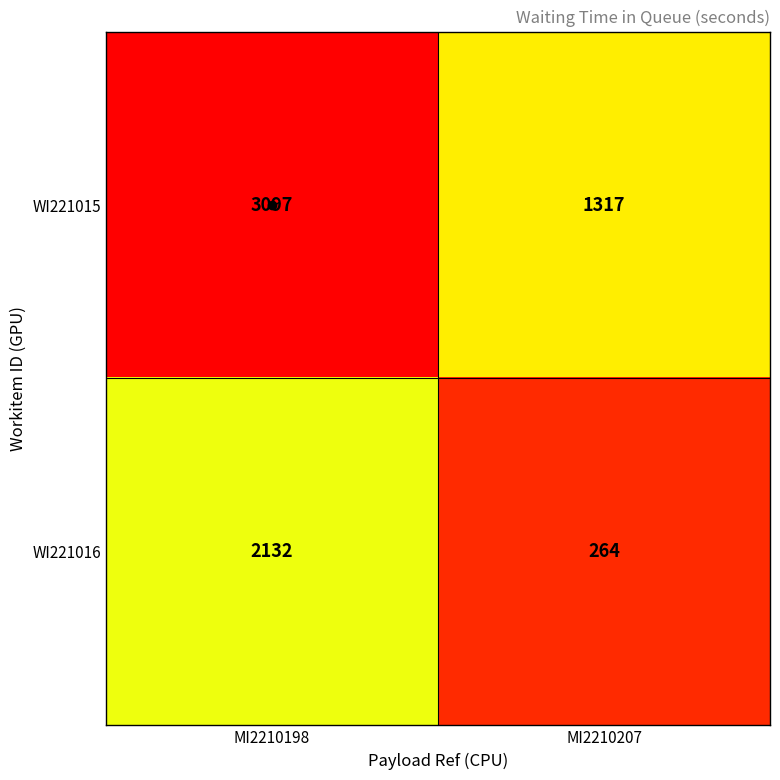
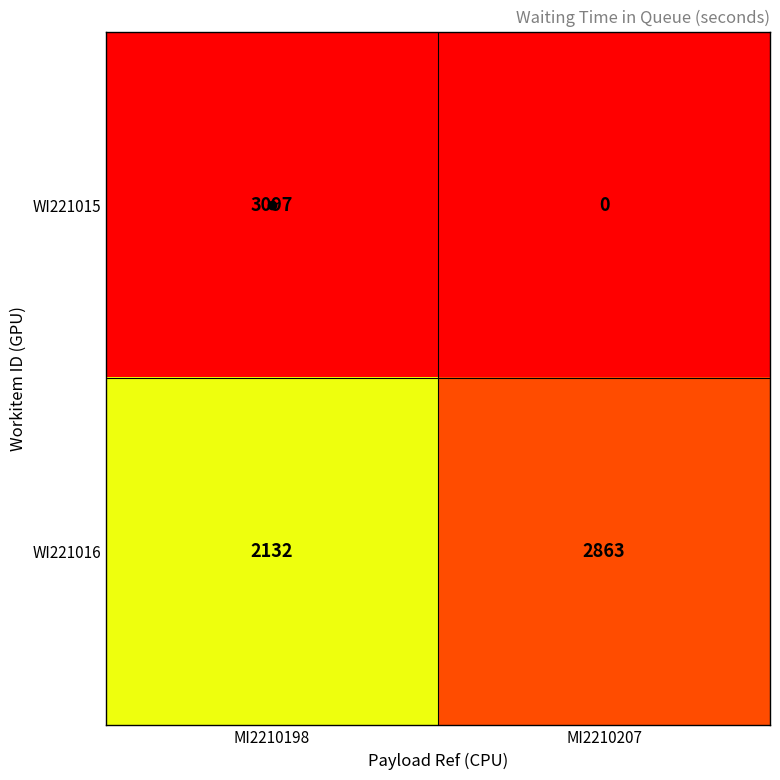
WI221015, MI2210207: 1317 -> 0
WI221016, MI2210207: 264 -> 2863
